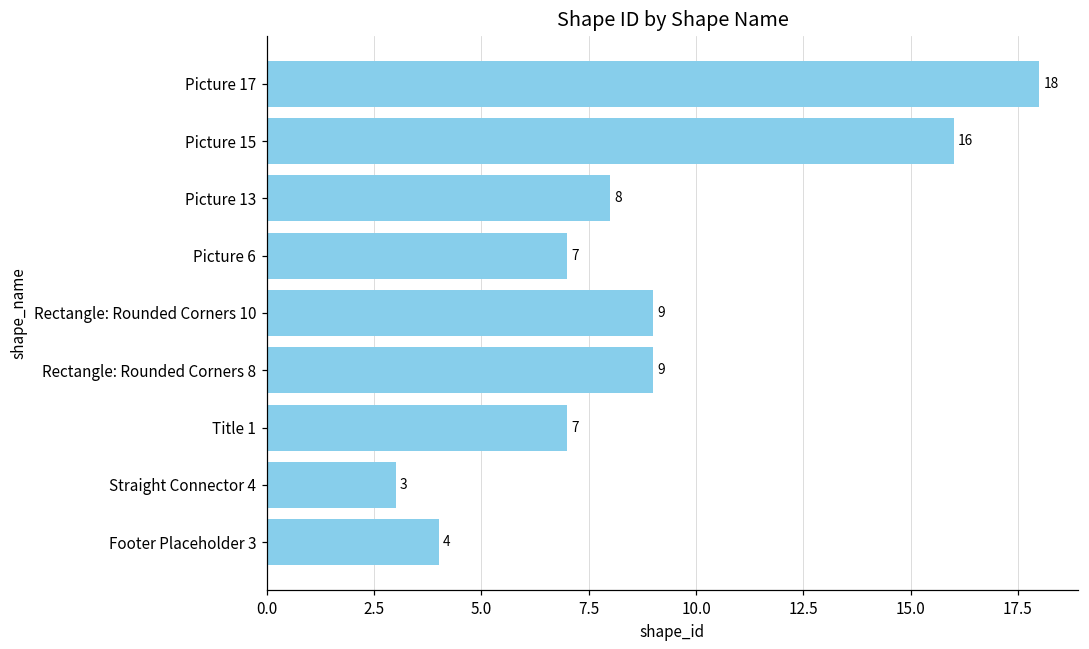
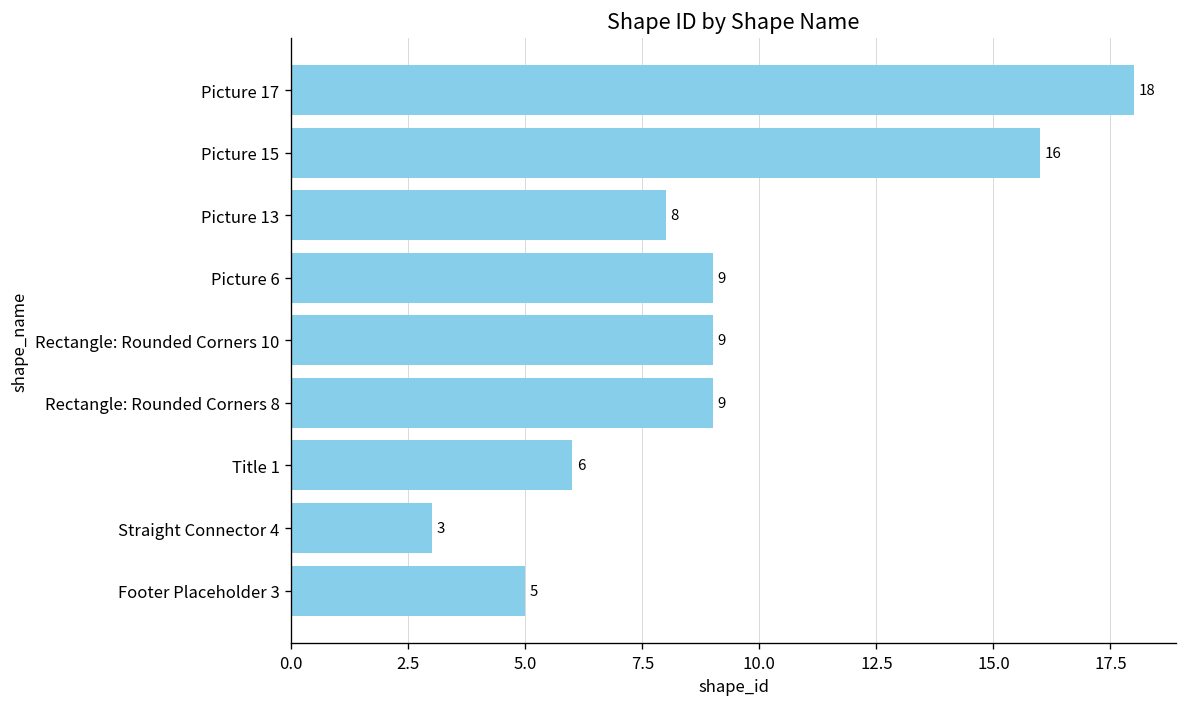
Picture 6: 7 -> 9
Title 1: 7 -> 6
Footer Placeholder 3: 4 -> 5
